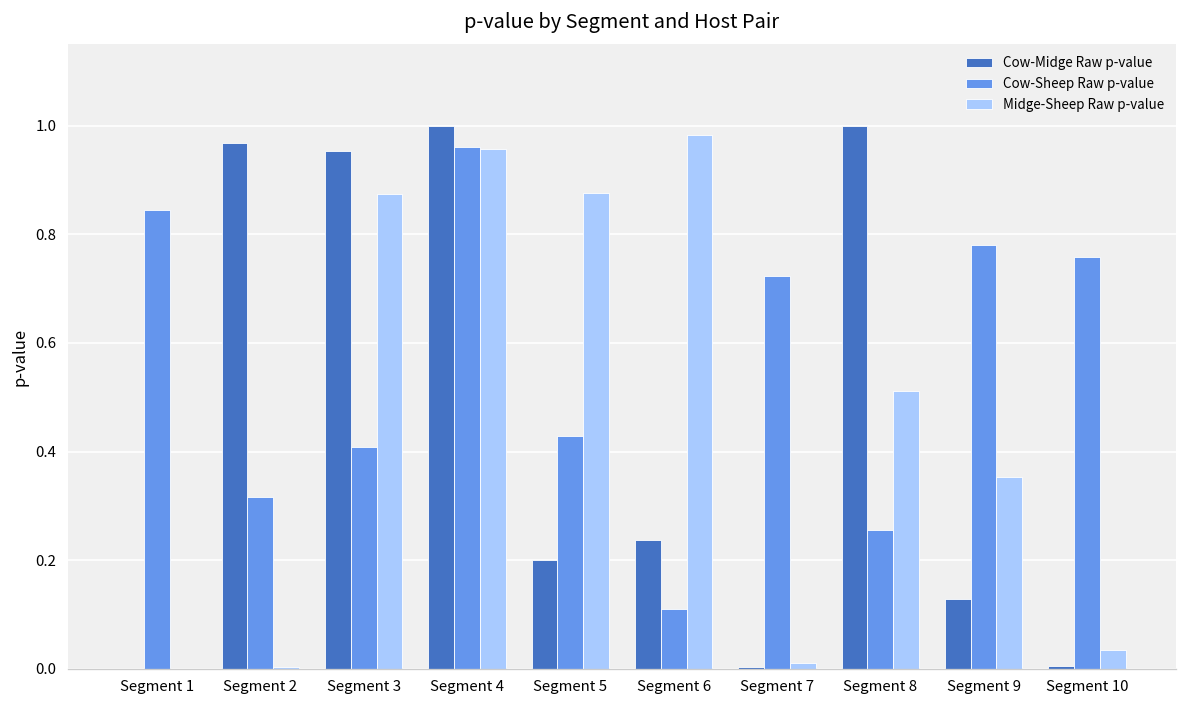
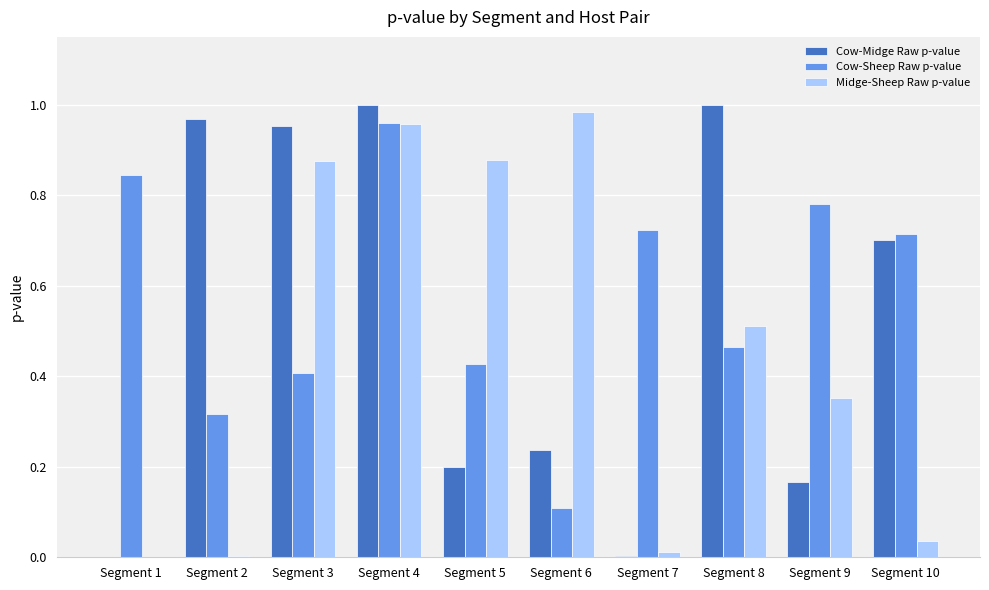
Cow-Sheep Raw p-value, Segment 8: 0.26 -> 0.47
Cow-Midge Raw p-value, Segment 9: 0.13 -> 0.17
Cow-Midge Raw p-value, Segment 10: 0.01 -> 0.70
Cow-Sheep Raw p-value, Segment 10: 0.76 -> 0.71
